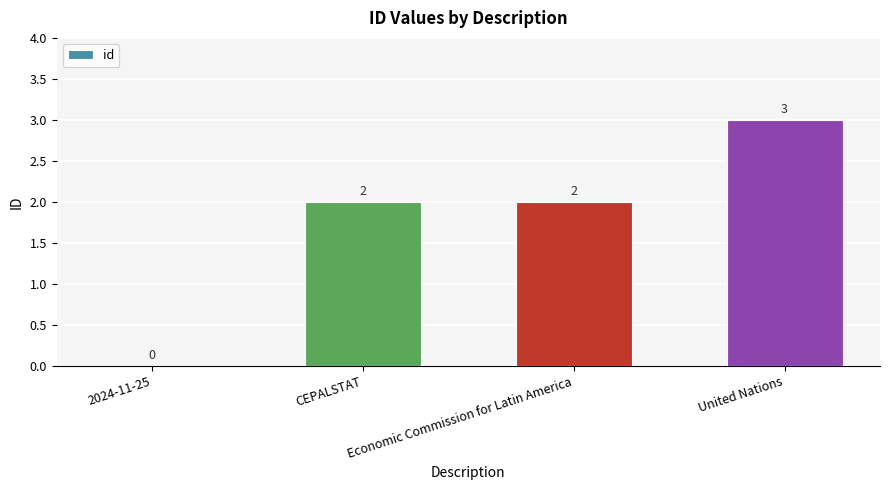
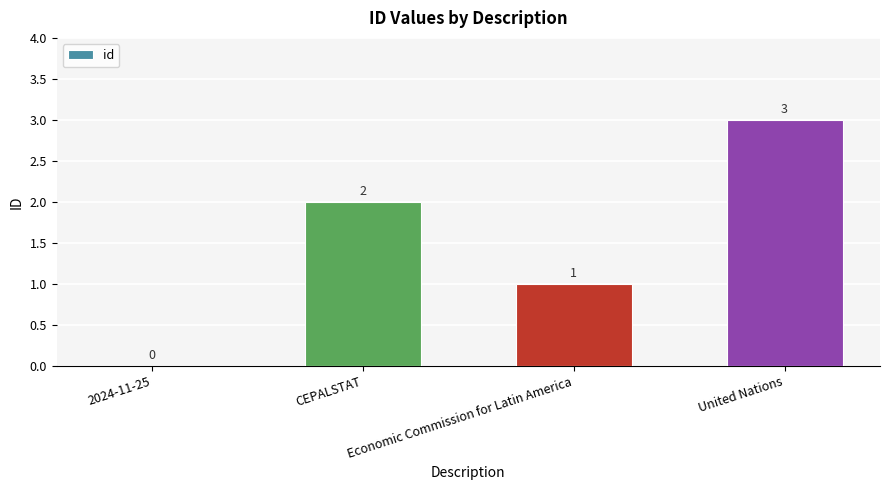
Economic Commission for Latin America: 2 -> 1
